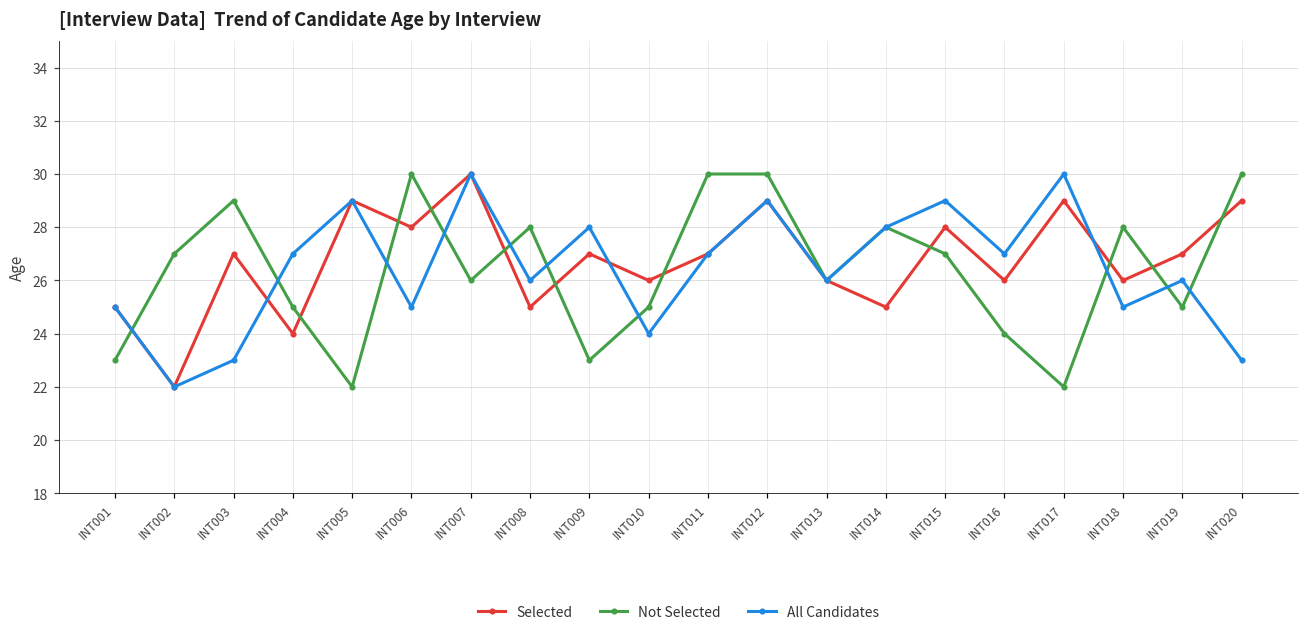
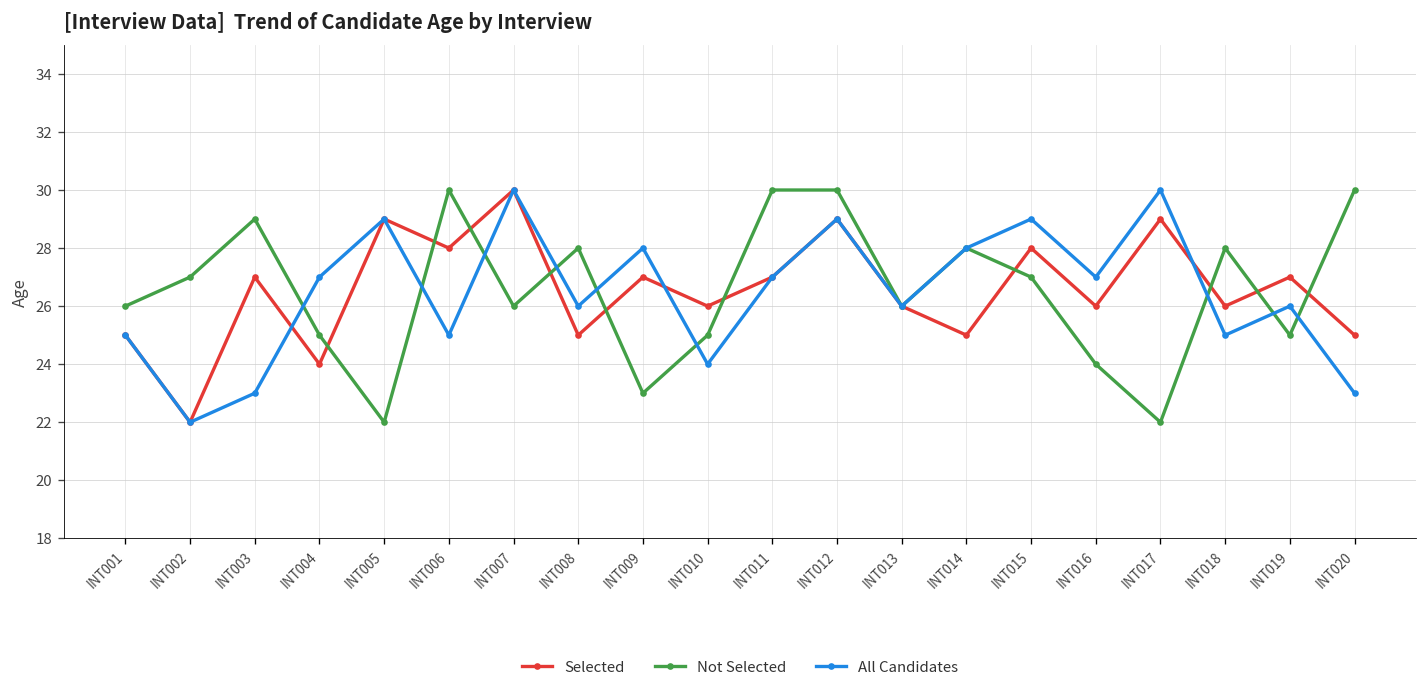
Not Selected, INT001: 23 -> 26
Selected, INT020: 29 -> 25
